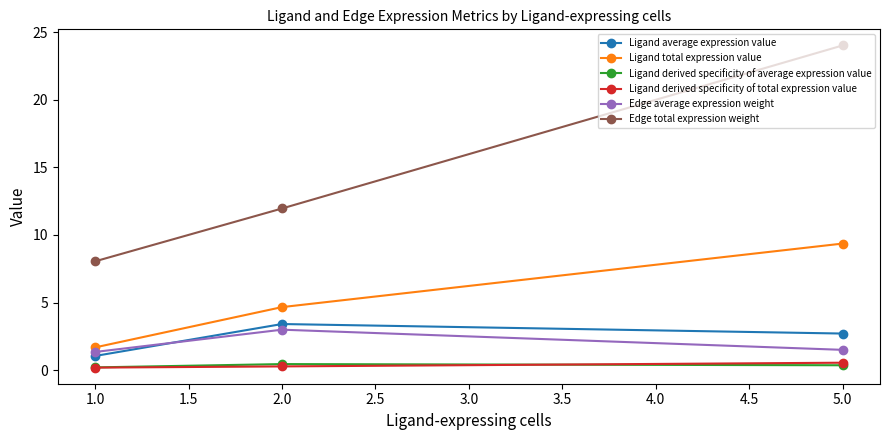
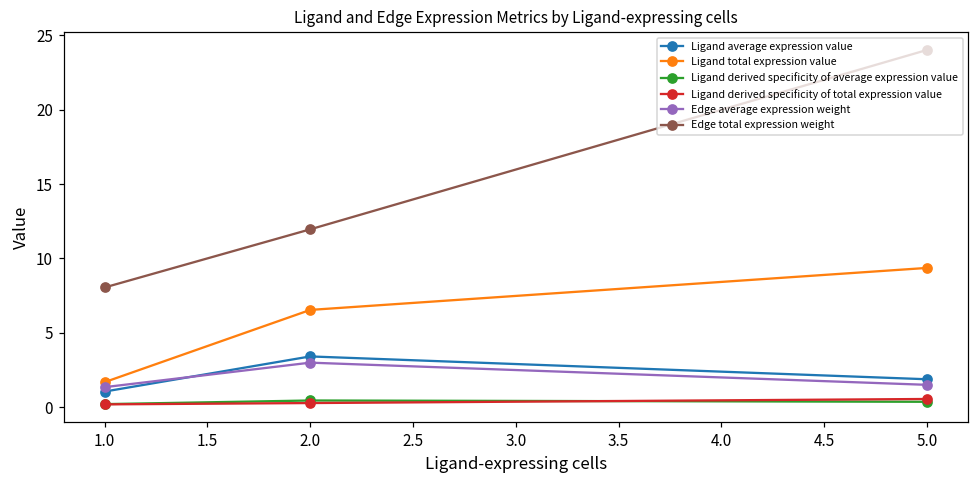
Ligand total expression value, 2.0: 4.7 -> 6.5
Ligand average expression value, 5.0: 2.7 -> 1.9
